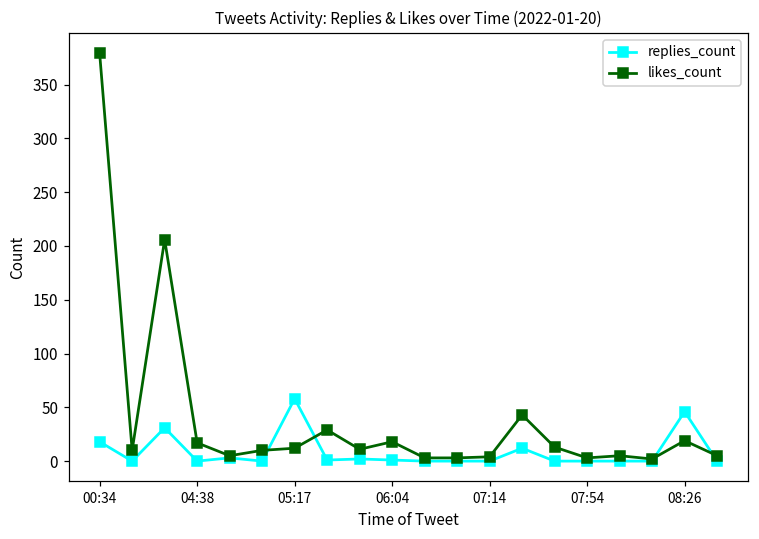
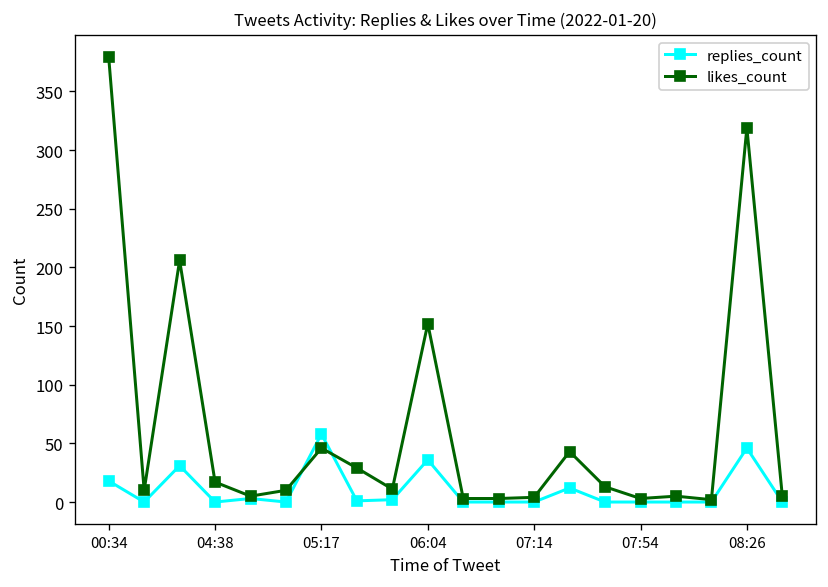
likes_count, 05:17: 10 -> 50
replies_count, 06:04: 0 -> 40
likes_count, 06:04: 20 -> 150
likes_count, 08:26: 20 -> 320
